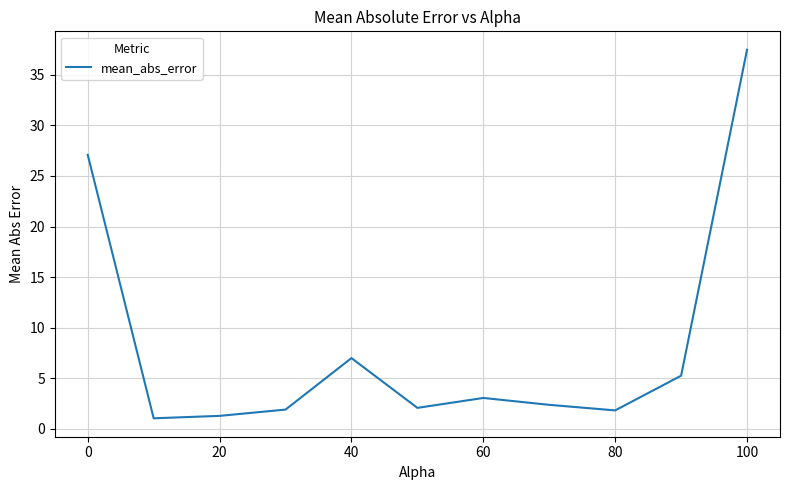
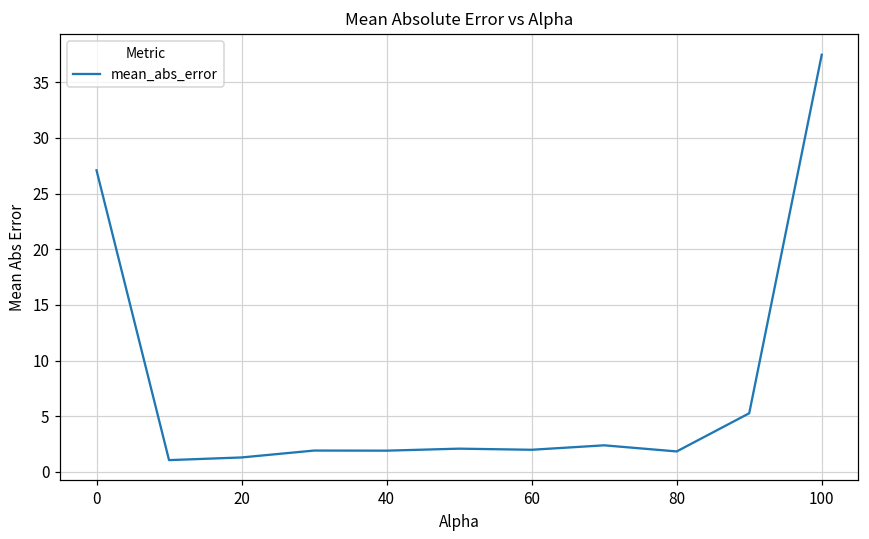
40: 7.0 -> 1.9
60: 3.1 -> 2.0
